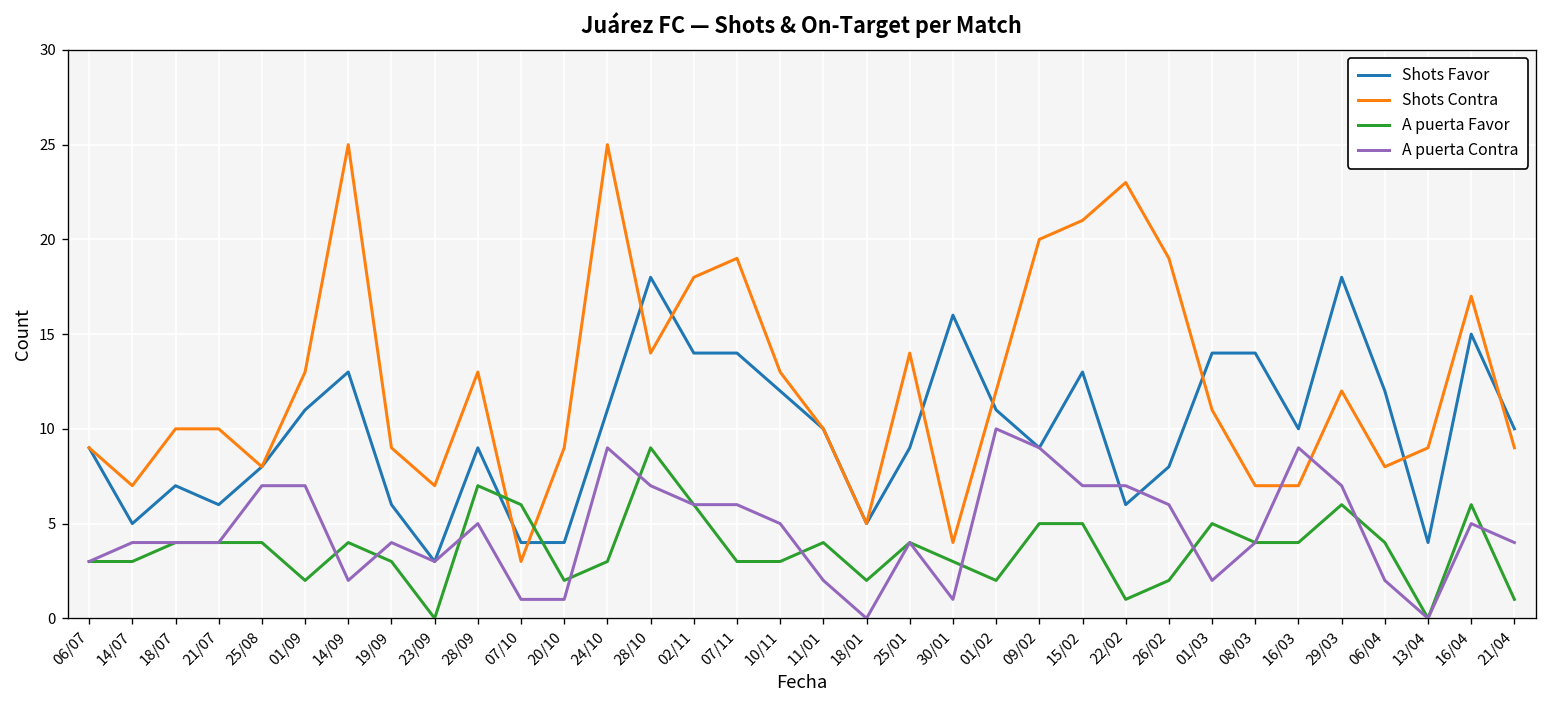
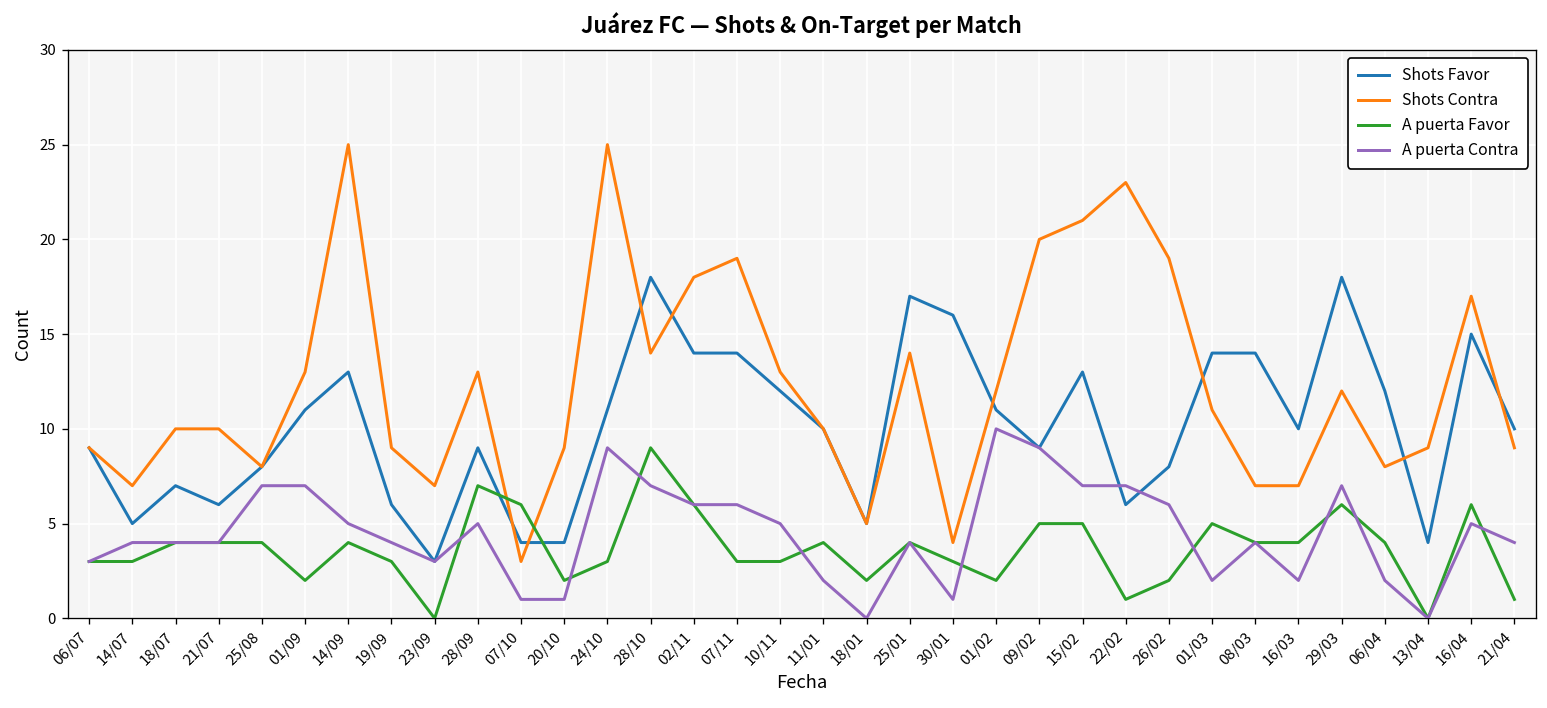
A puerta Contra, 14/09: 2 -> 5
Shots Favor, 25/01: 9 -> 17
A puerta Contra, 16/03: 9 -> 2
